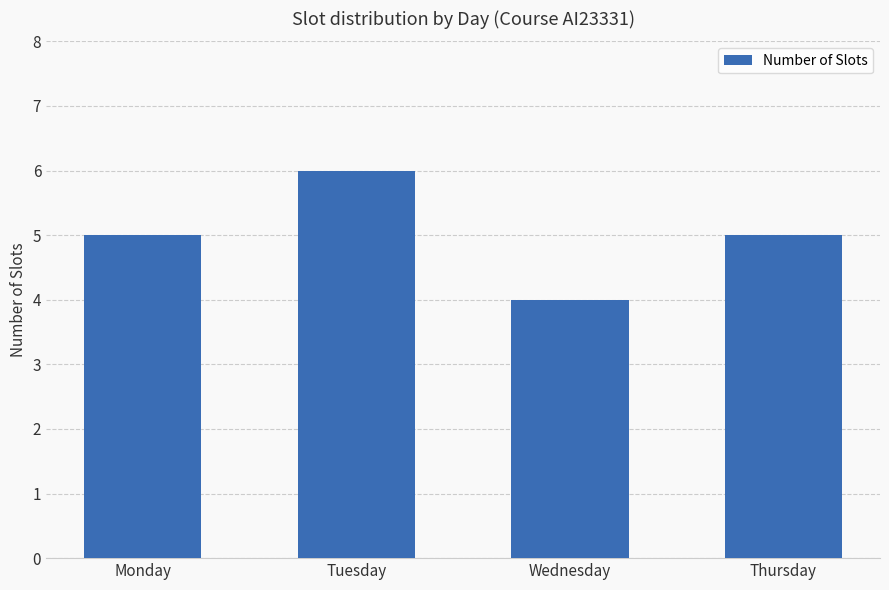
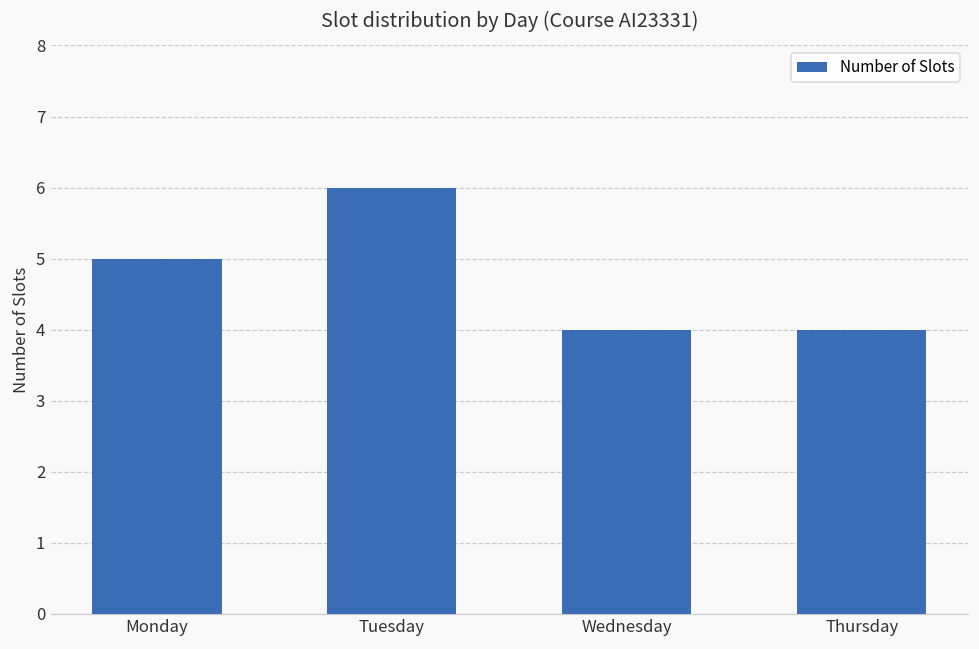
Thursday: 5 -> 4
